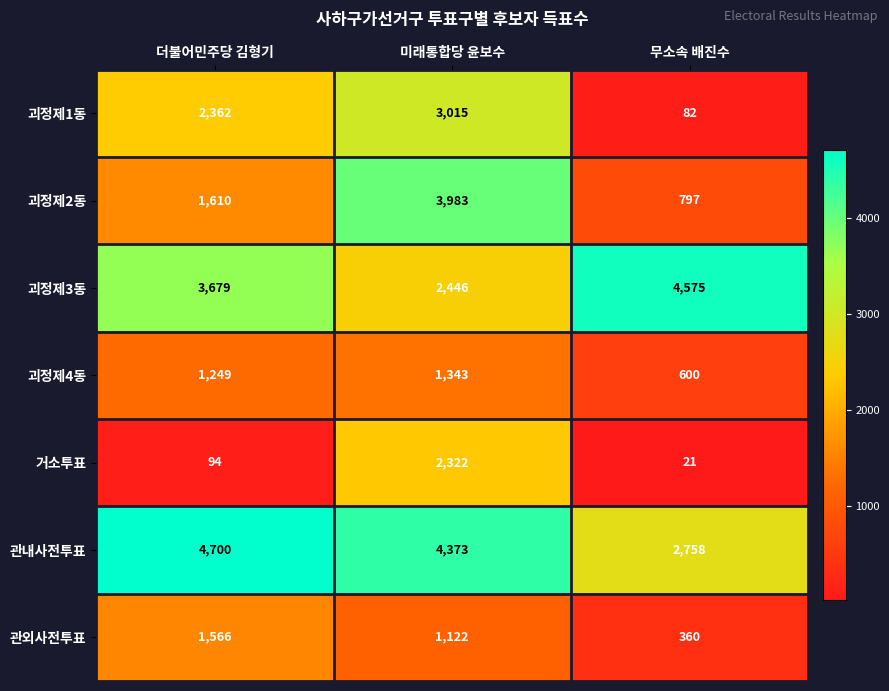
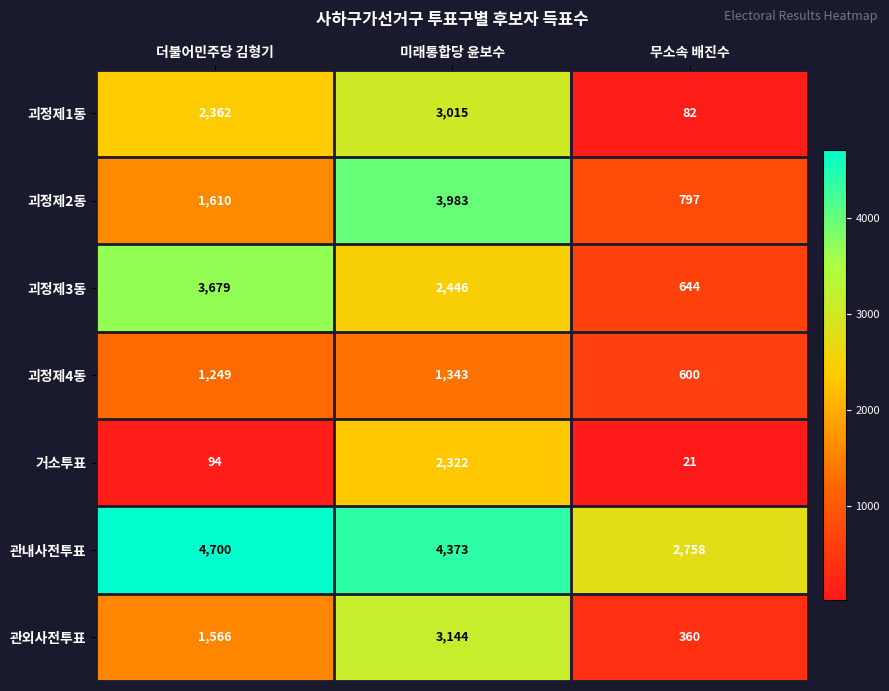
괴정제3동, 무소속 배진수: 4,575 -> 644
관외사전투표, 미래통합당 윤보수: 1,122 -> 3,144
